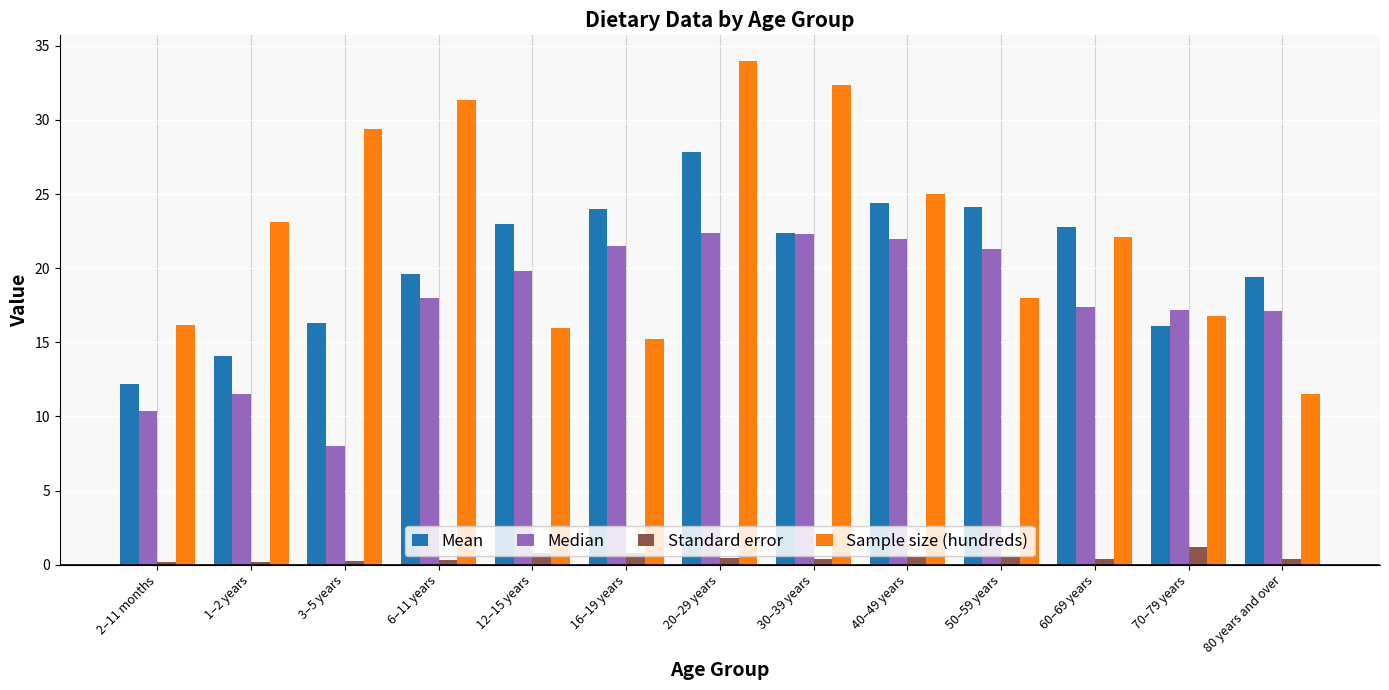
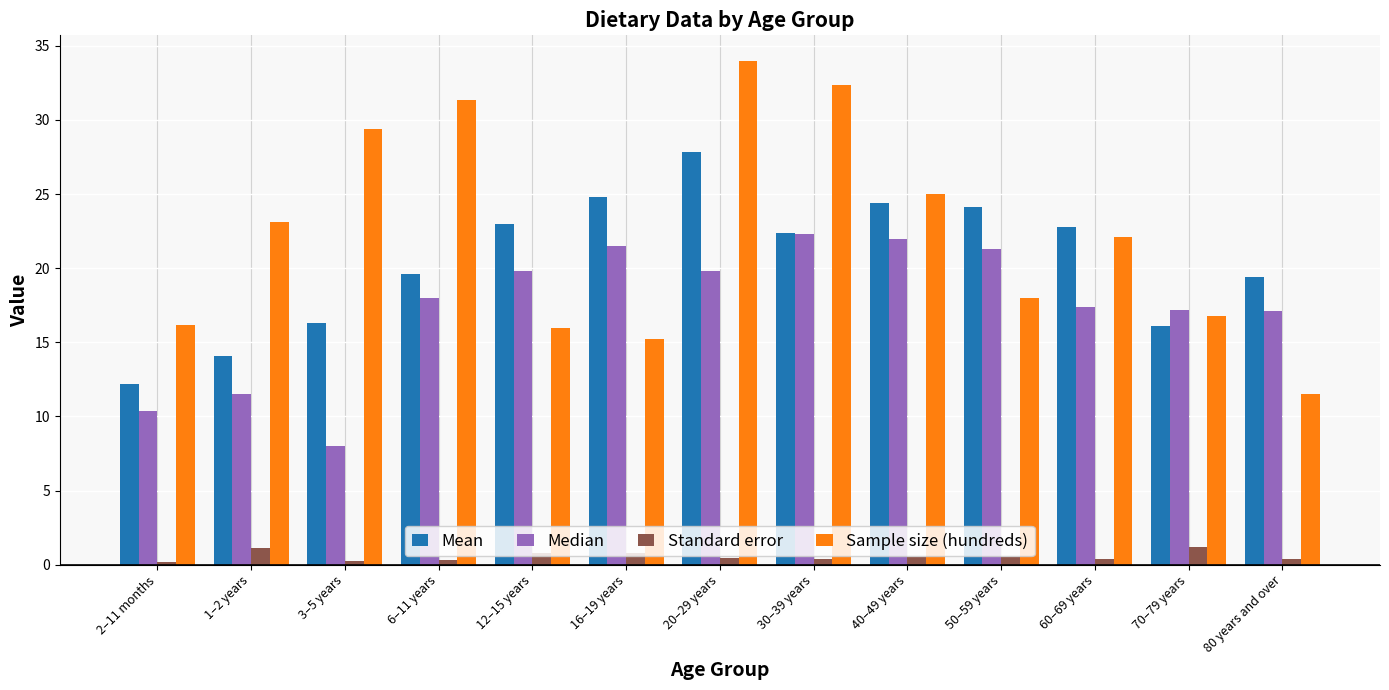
Standard error, 1–2 years: 0.2 -> 1.1
Mean, 16–19 years: 24.0 -> 24.8
Median, 20–29 years: 22.4 -> 19.8
